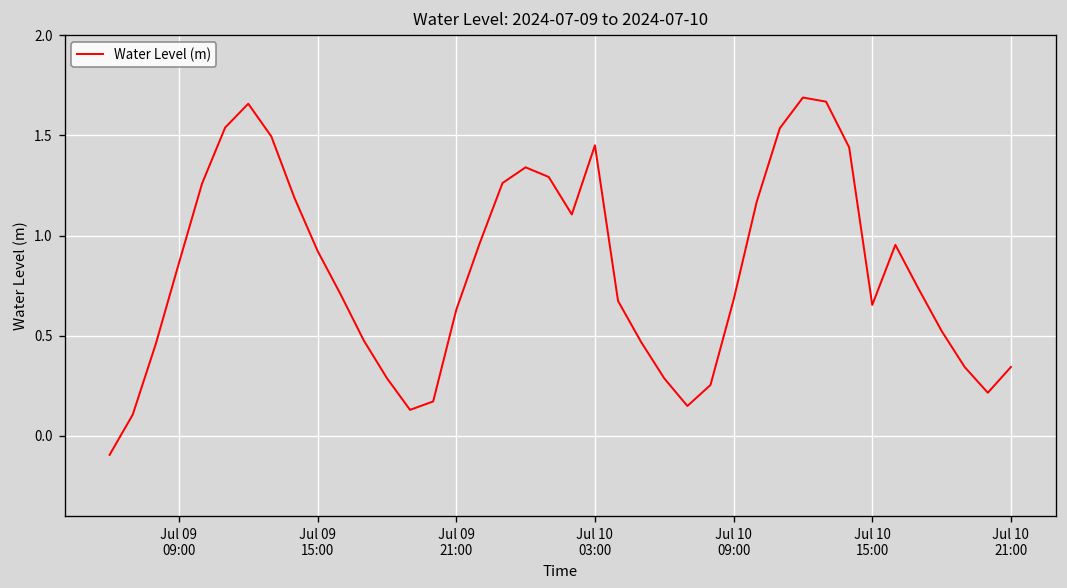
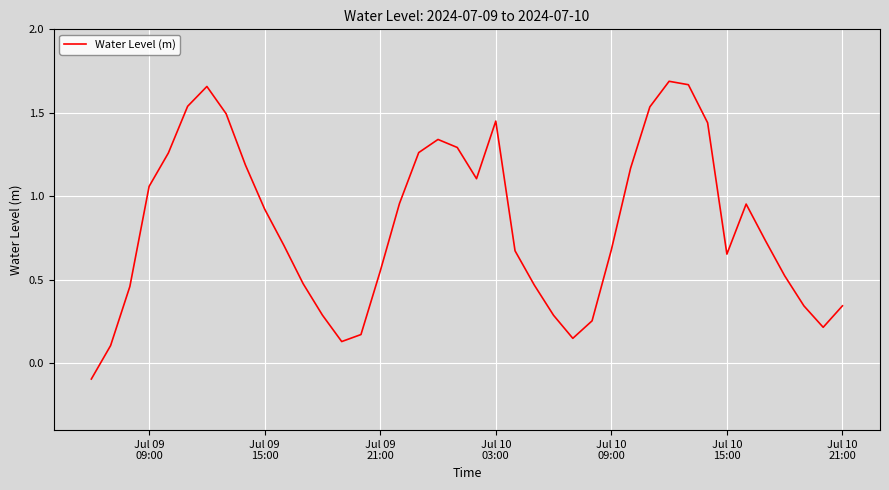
Jul 09 09:00: 0.86 -> 1.06
Jul 09 21:00: 0.63 -> 0.55
